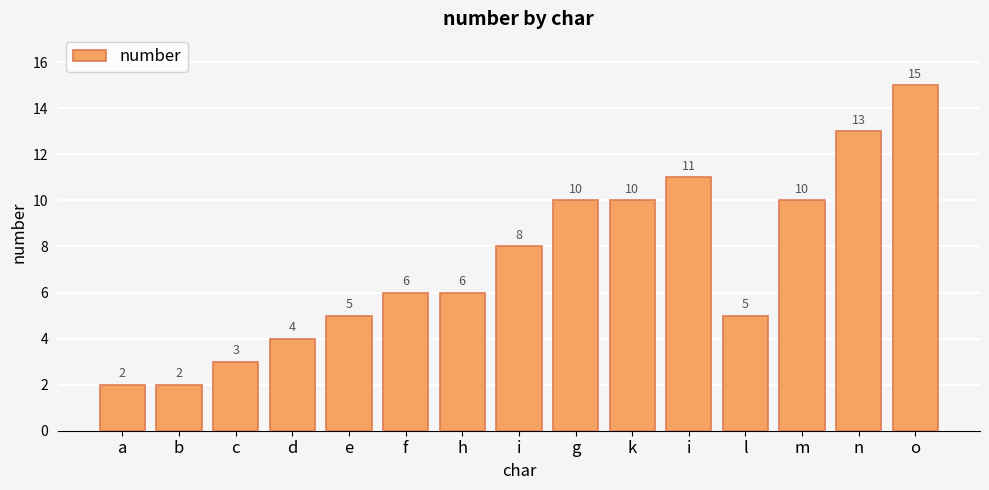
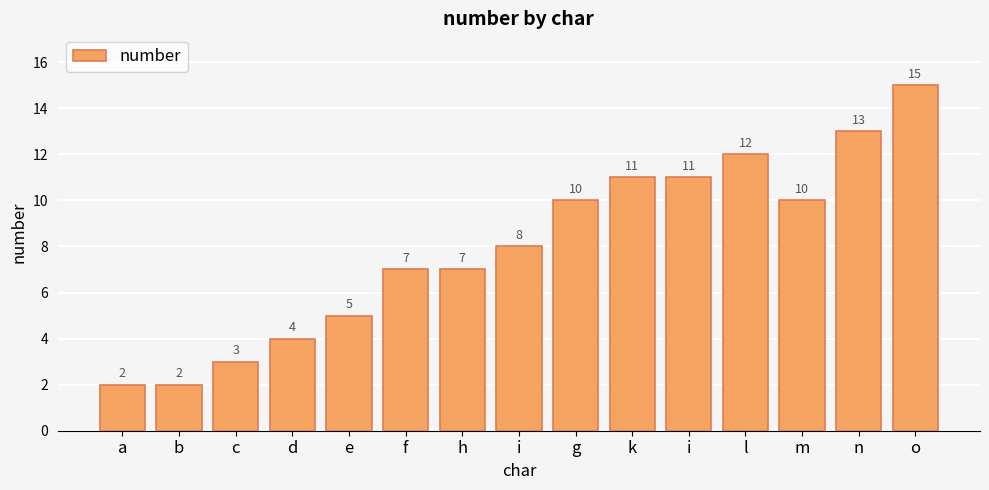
f: 6 -> 7
h: 6 -> 7
k: 10 -> 11
l: 5 -> 12
